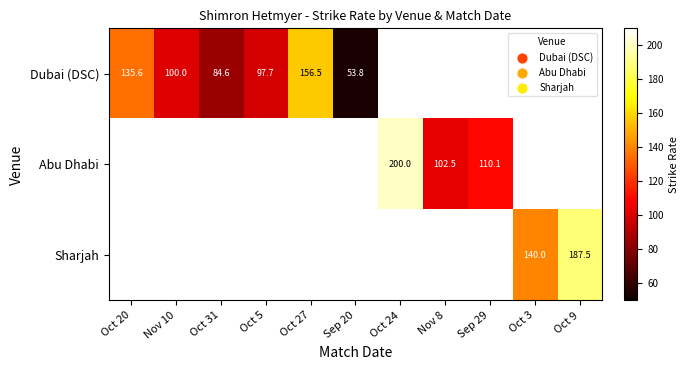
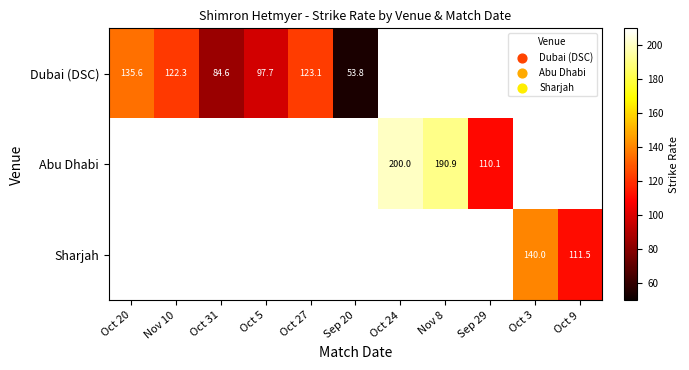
Dubai (DSC), Nov 10: 100.0 -> 122.3
Dubai (DSC), Oct 27: 156.5 -> 123.1
Abu Dhabi, Nov 8: 102.5 -> 190.9
Sharjah, Oct 9: 187.5 -> 111.5
